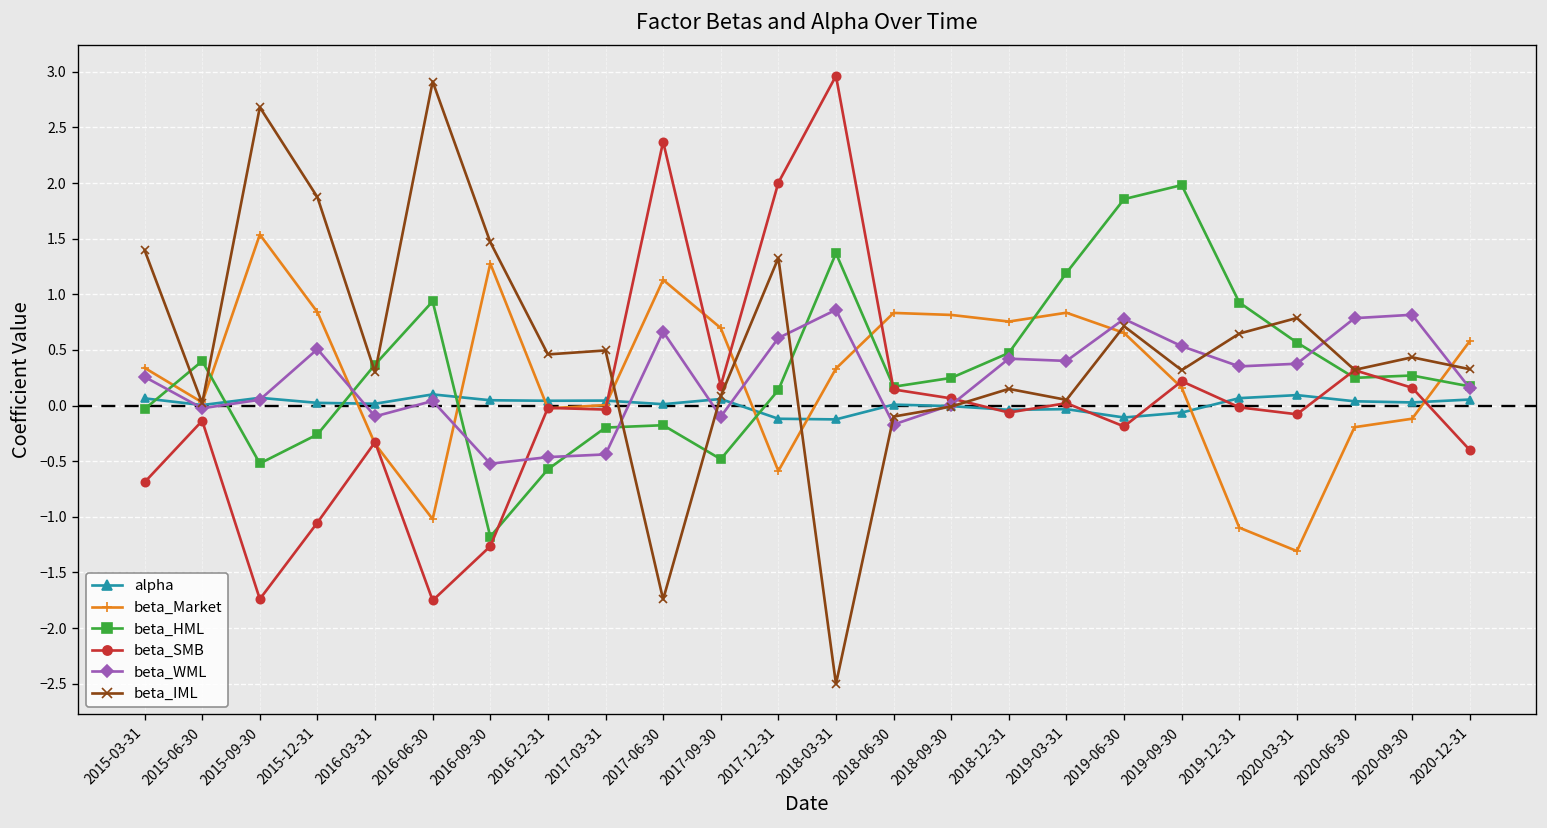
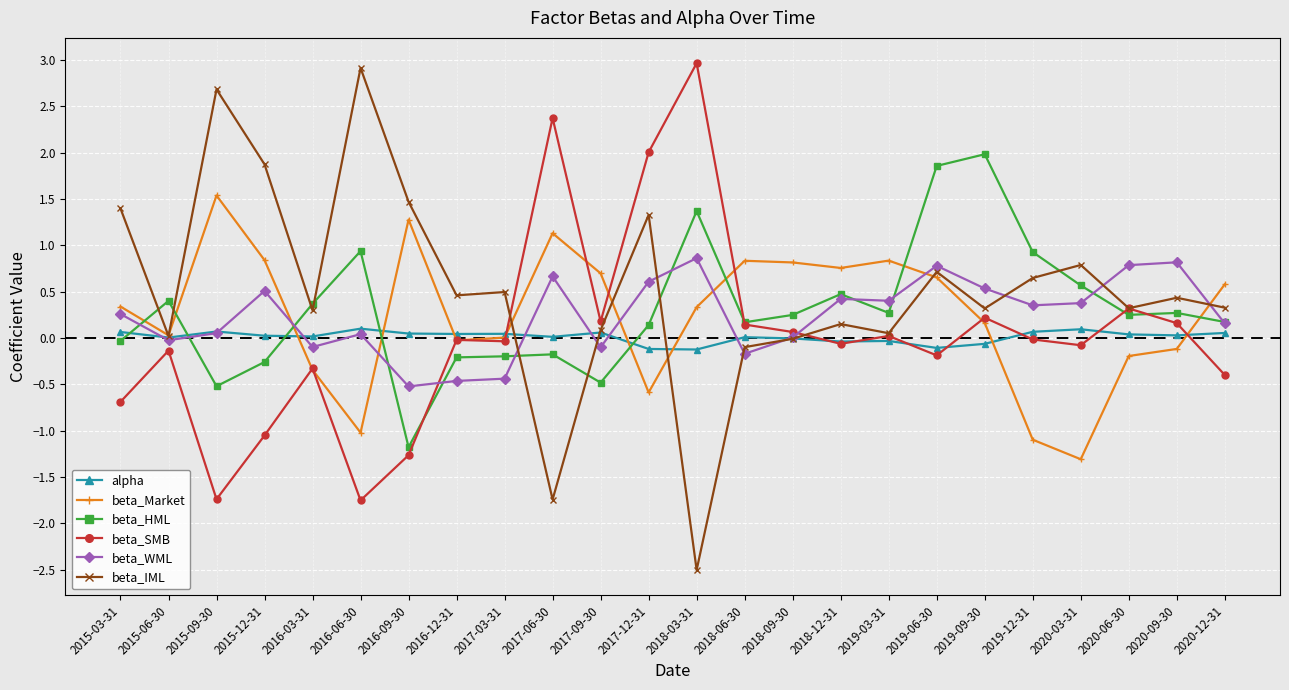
beta_HML, 2016-12-31: -0.6 -> -0.2
beta_HML, 2019-03-31: 1.2 -> 0.3
